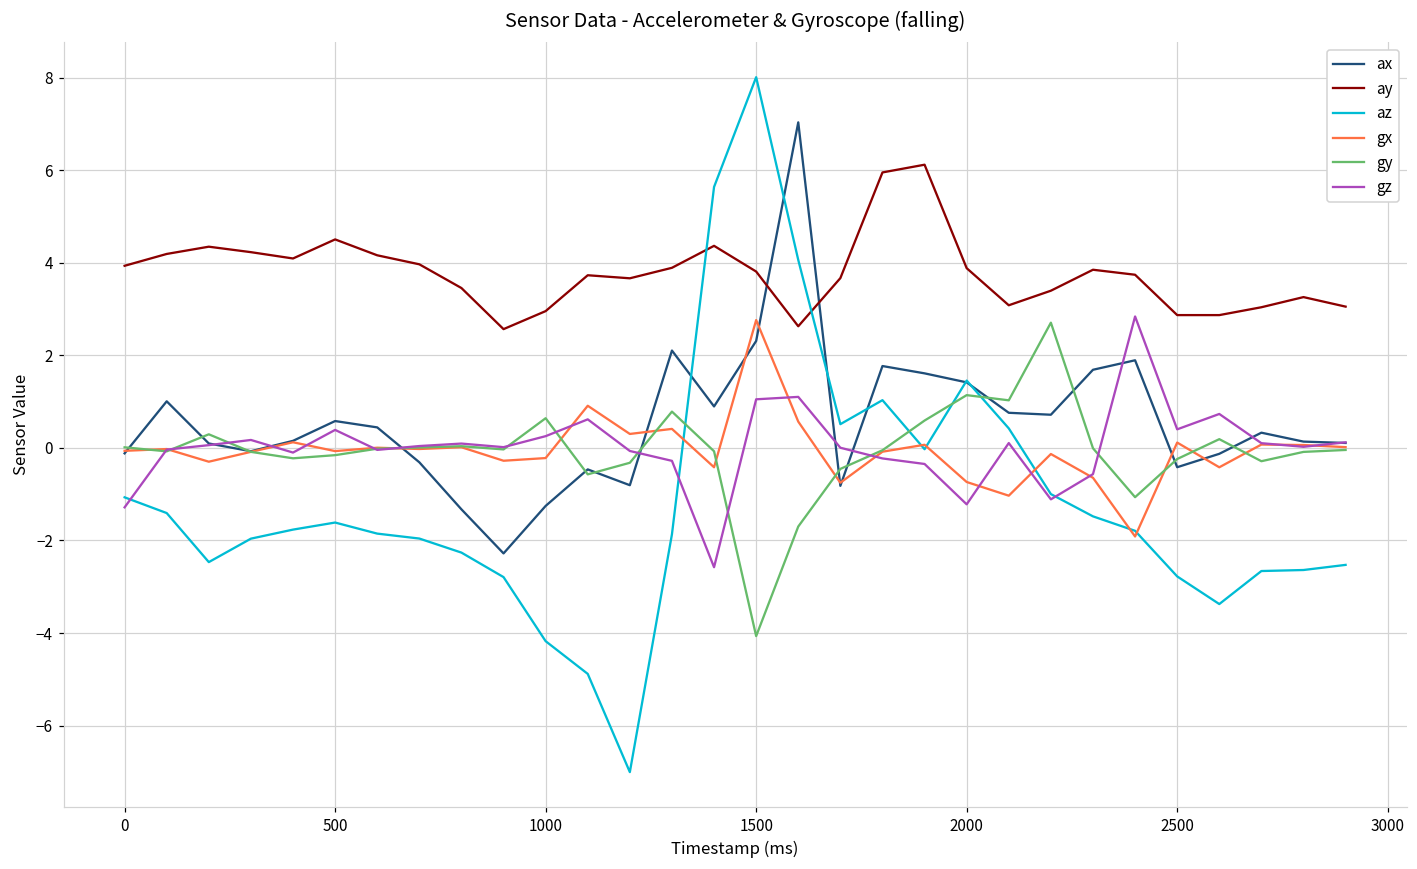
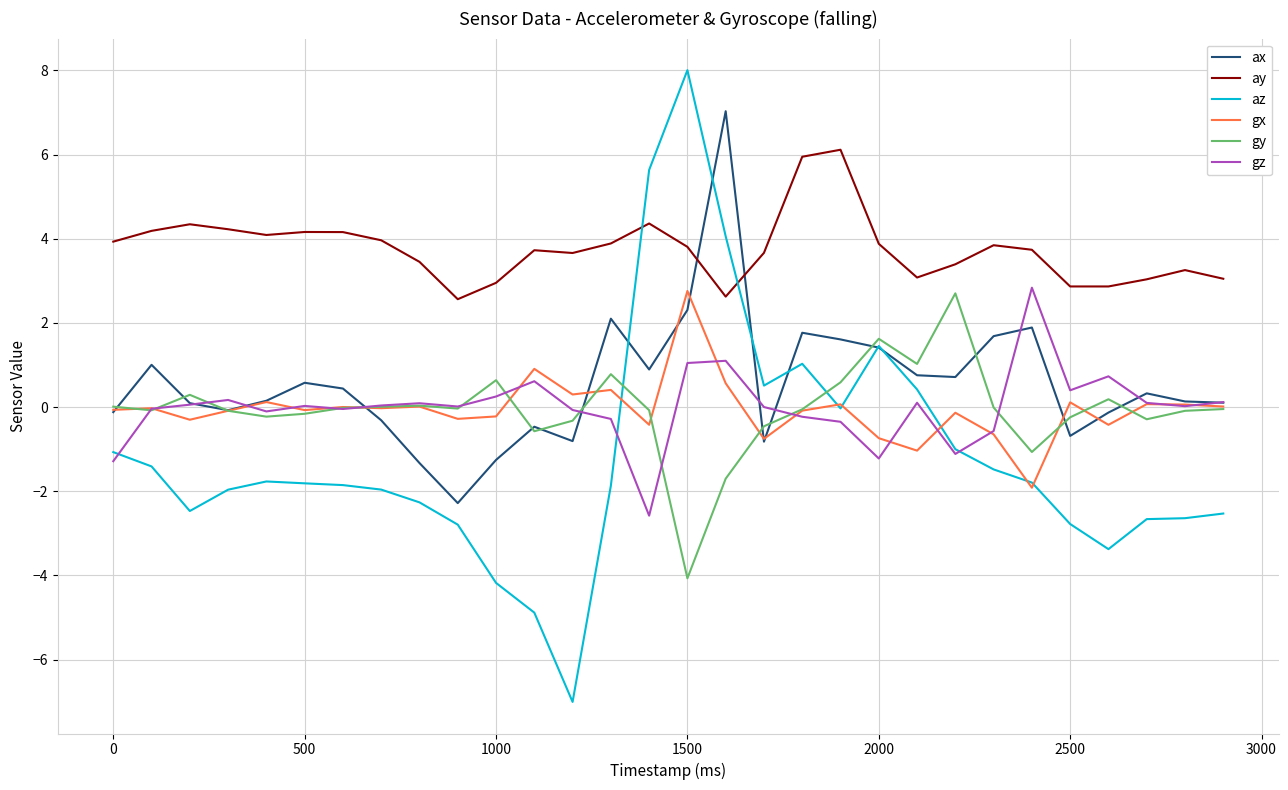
ay, 500: 4.5 -> 4.2
az, 500: -1.6 -> -1.8
gz, 500: 0.4 -> 0.0
gy, 2000: 1.1 -> 1.6
ax, 2500: -0.4 -> -0.7
